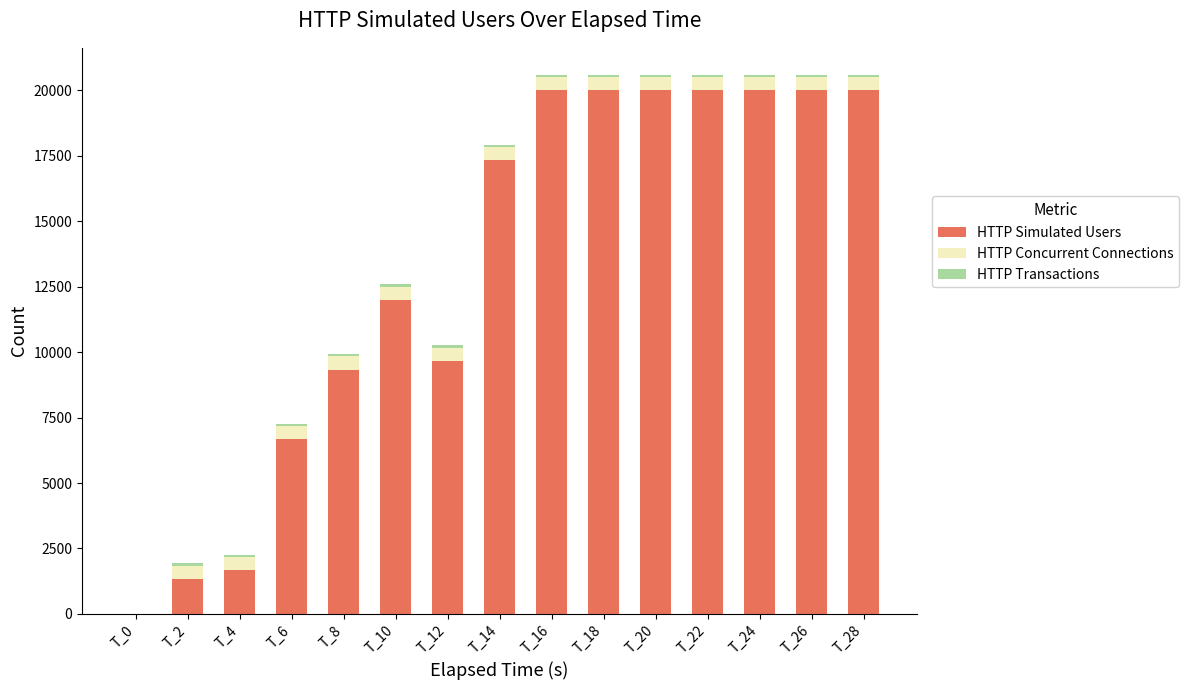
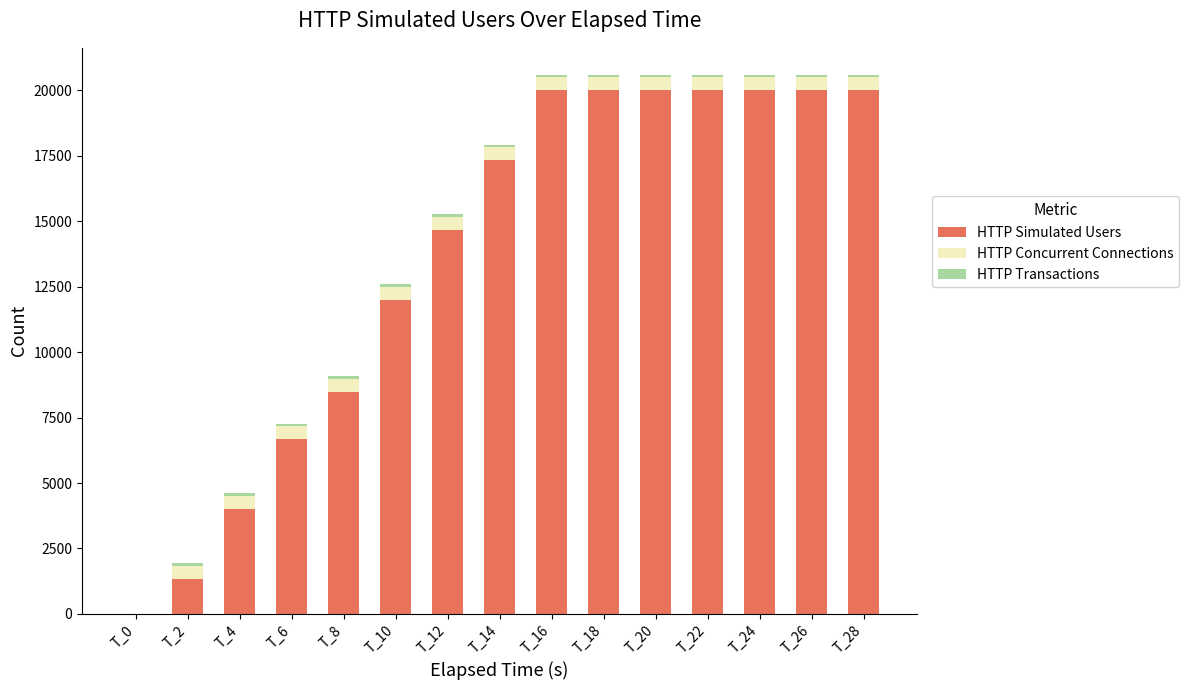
HTTP Simulated Users, T_4: 1700 -> 4000
HTTP Simulated Users, T_8: 9300 -> 8500
HTTP Simulated Users, T_12: 9700 -> 14700
